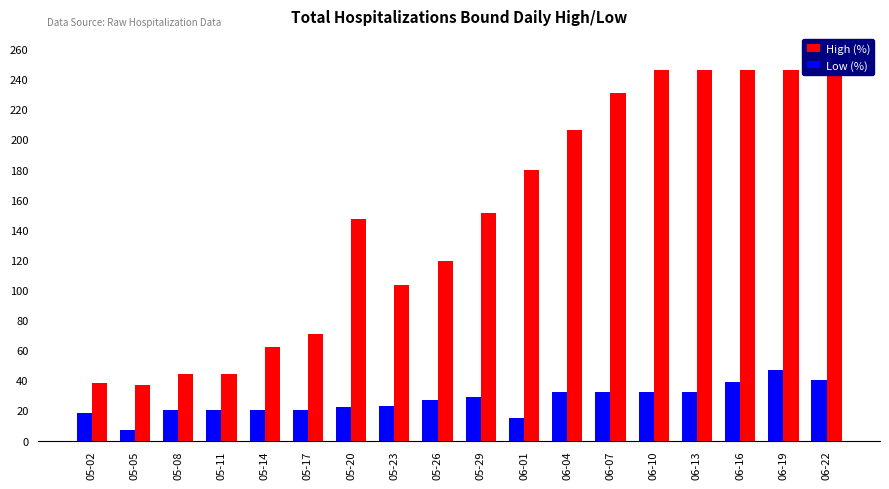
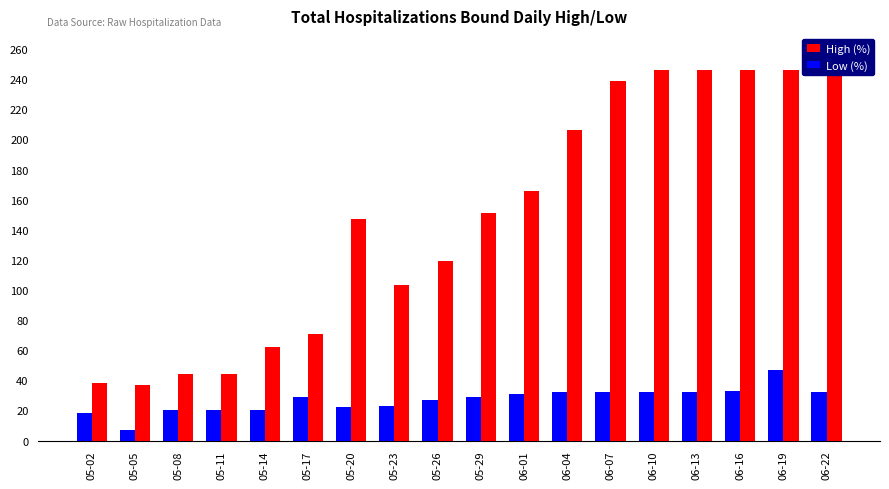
Low (%), 05-17: 20 -> 29
Low (%), 06-01: 15 -> 31
High (%), 06-01: 180 -> 166
High (%), 06-07: 231 -> 239
Low (%), 06-16: 39 -> 33
Low (%), 06-22: 40 -> 32
